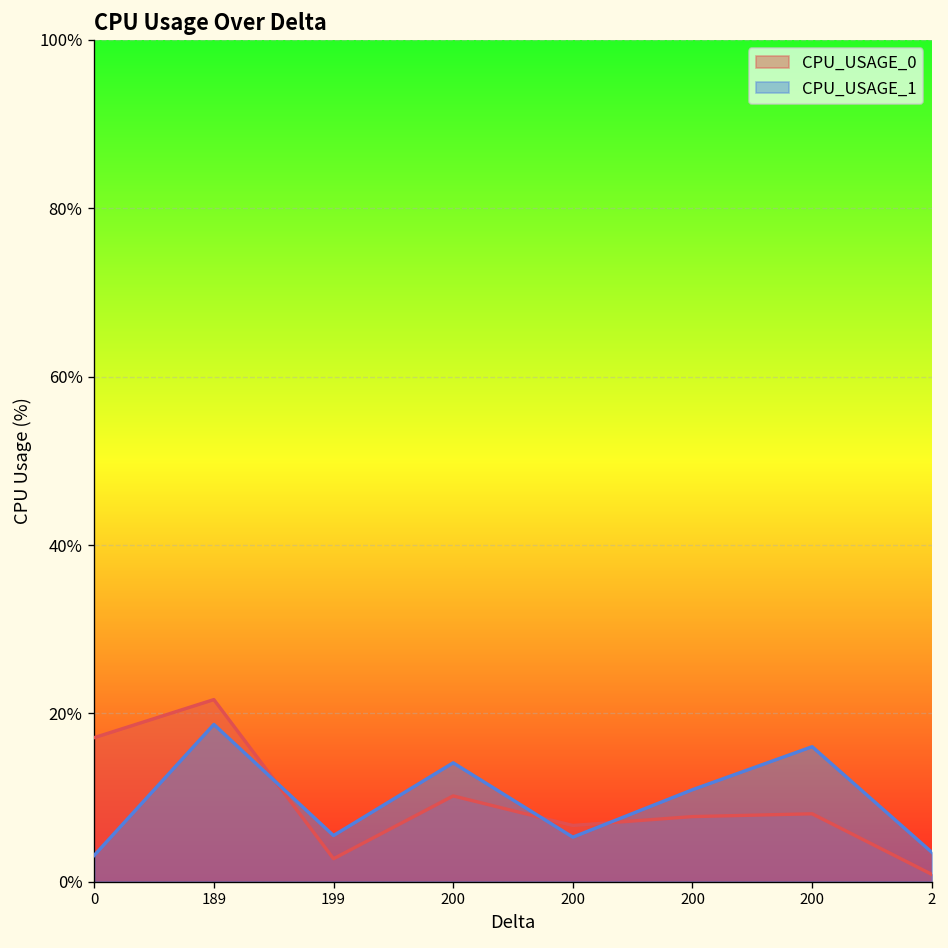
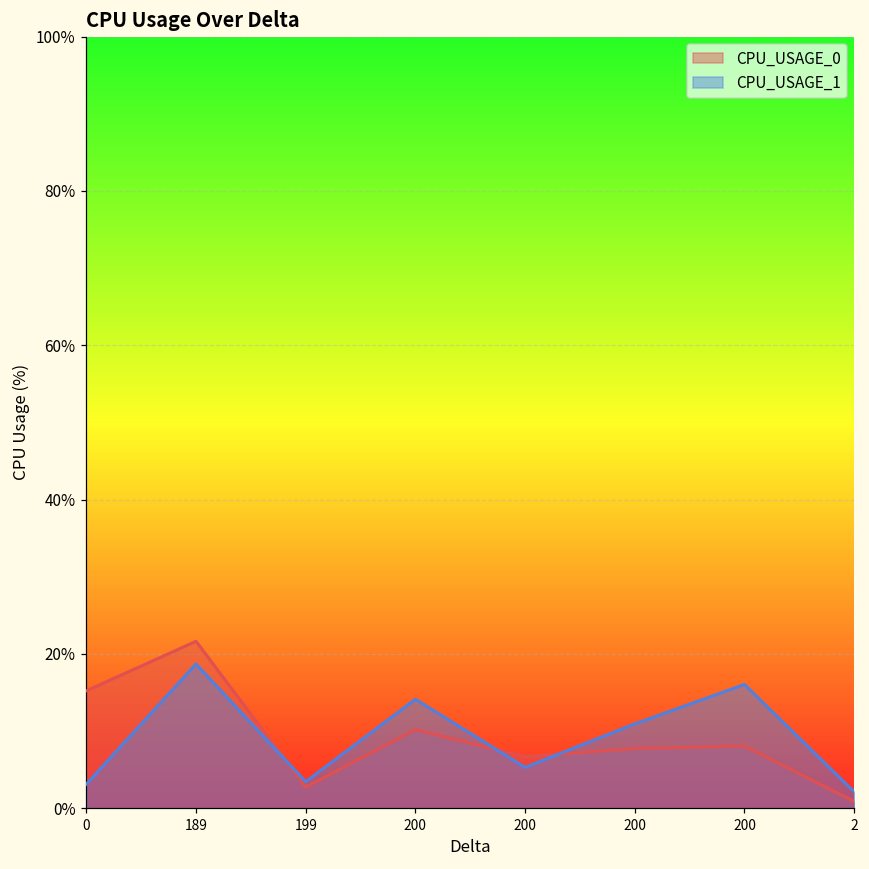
CPU_USAGE_0, 0: 17% -> 15%
CPU_USAGE_1, 199: 5% -> 3%
CPU_USAGE_1, 2: 3% -> 2%
